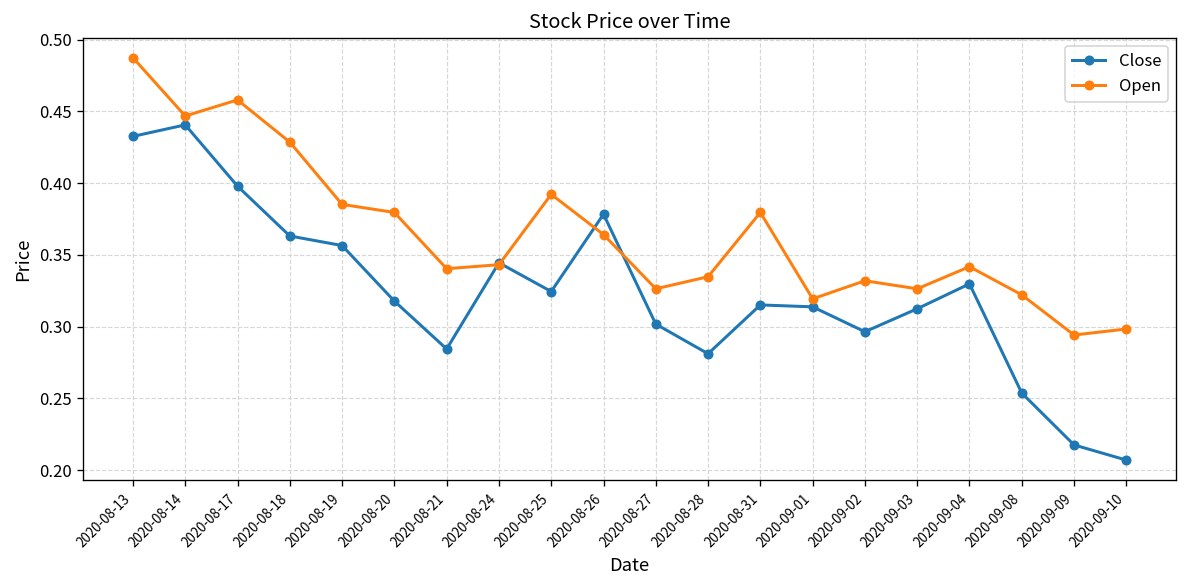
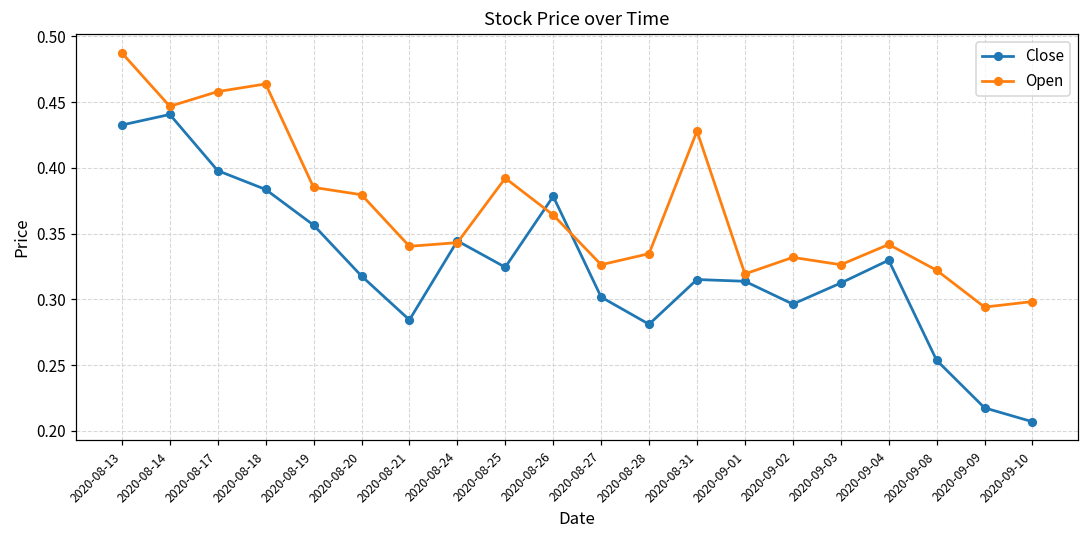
Close, 2020-08-18: 0.363 -> 0.384
Open, 2020-08-18: 0.429 -> 0.464
Open, 2020-08-31: 0.380 -> 0.428
